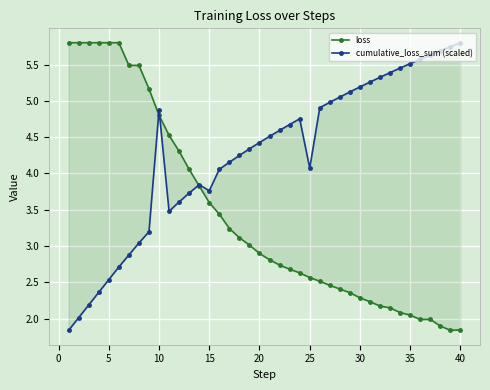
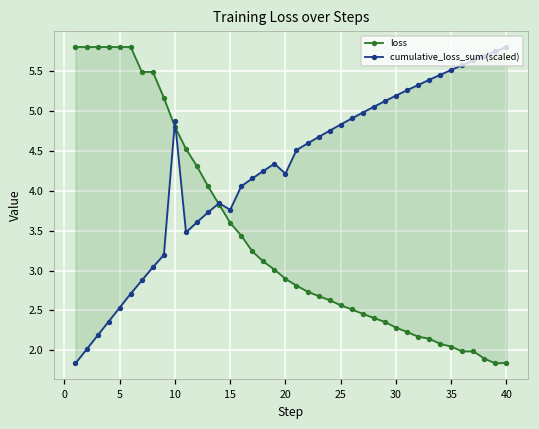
cumulative_loss_sum (scaled), 20: 4.4 -> 4.2
cumulative_loss_sum (scaled), 25: 4.1 -> 4.8
